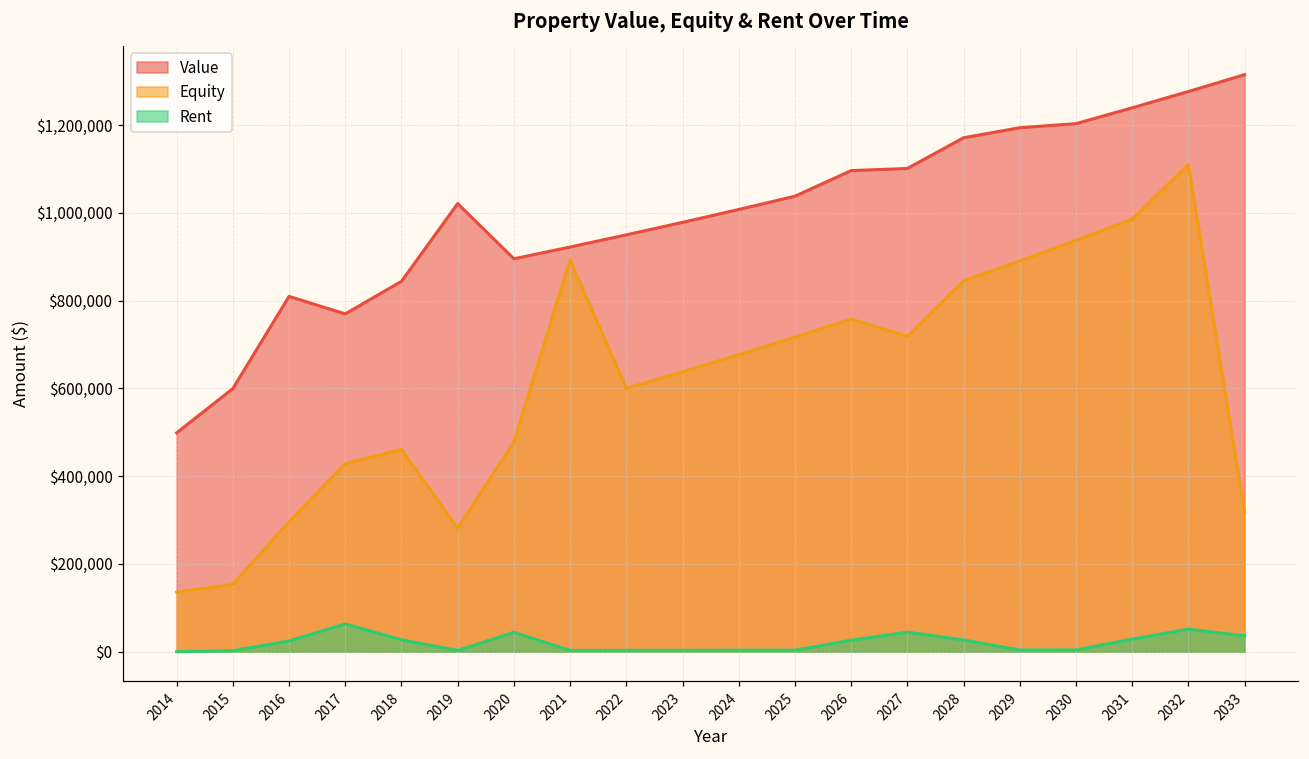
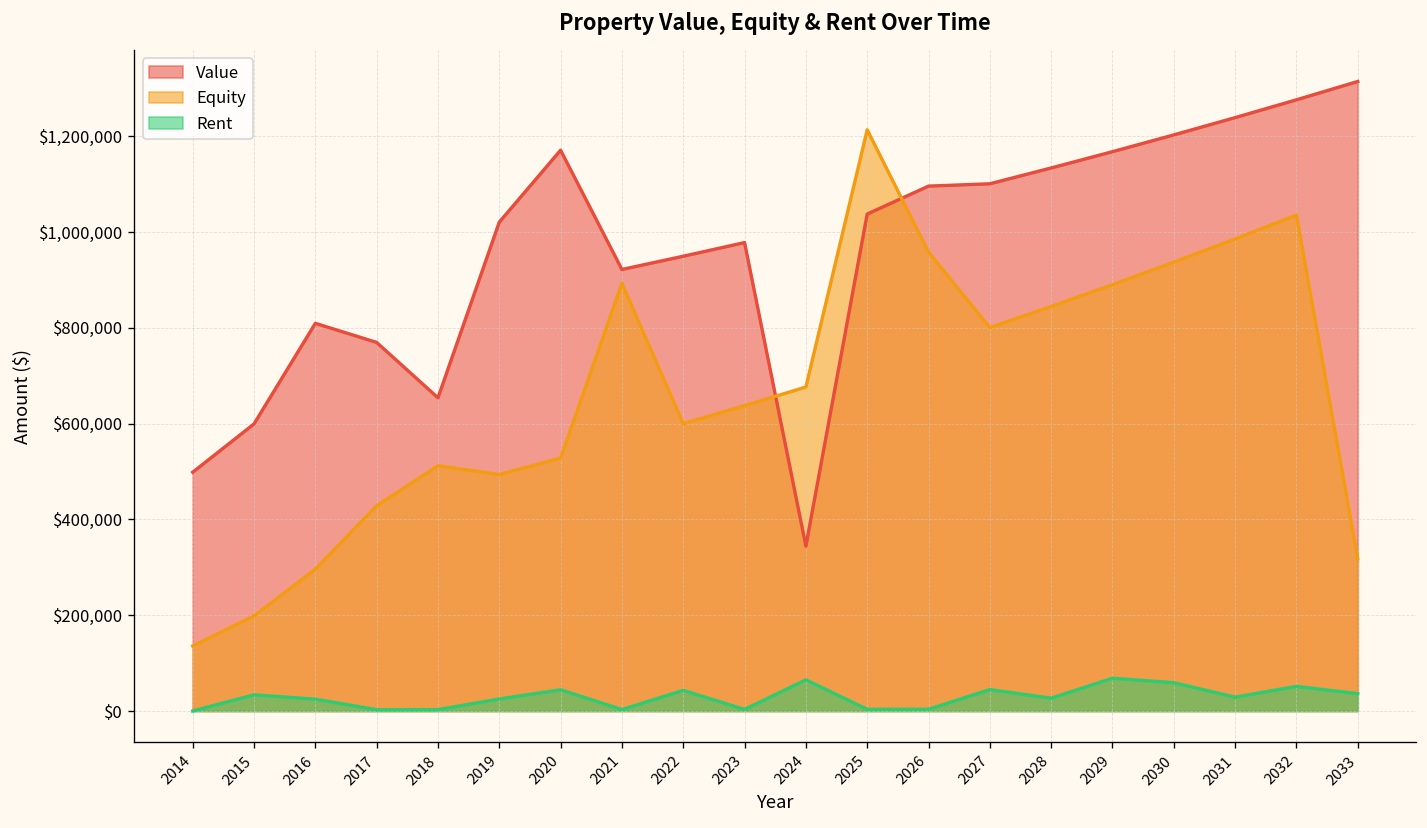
Equity, 2015: $150,000 -> $200,000
Rent, 2015: $0 -> $30,000
Rent, 2017: $60,000 -> $0
Value, 2018: $840,000 -> $650,000
Equity, 2018: $460,000 -> $510,000
Rent, 2018: $30,000 -> $0
Equity, 2019: $280,000 -> $490,000
Rent, 2019: $0 -> $30,000
Value, 2020: $900,000 -> $1,170,000
Equity, 2020: $480,000 -> $530,000
Rent, 2022: $0 -> $40,000
Value, 2024: $1,010,000 -> $340,000
Rent, 2024: $0 -> $70,000
Equity, 2025: $720,000 -> $1,210,000
Equity, 2026: $760,000 -> $960,000
Rent, 2026: $30,000 -> $0
Equity, 2027: $720,000 -> $800,000
Value, 2028: $1,170,000 -> $1,130,000
Value, 2029: $1,190,000 -> $1,170,000
Rent, 2029: $0 -> $70,000
Rent, 2030: $0 -> $60,000
Equity, 2032: $1,110,000 -> $1,040,000
